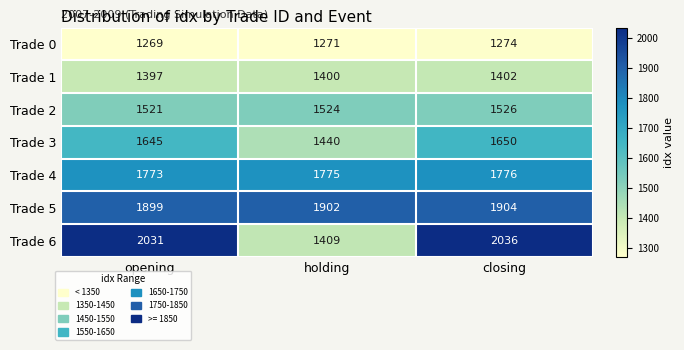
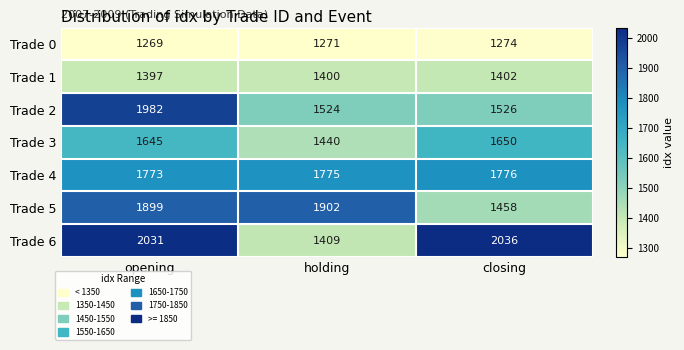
Trade 2, opening: 1521 -> 1982
Trade 5, closing: 1904 -> 1458
